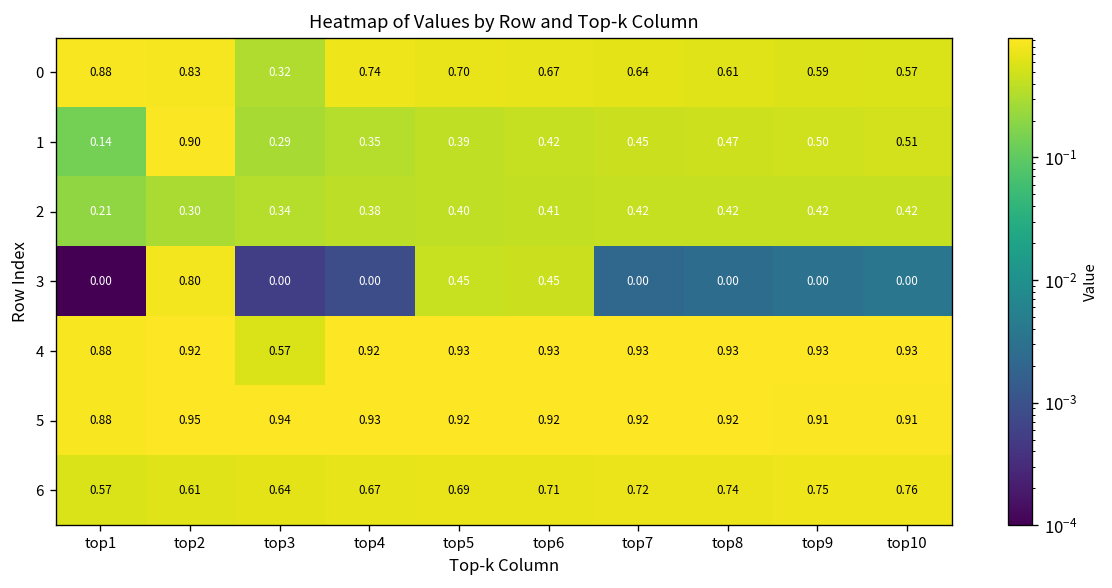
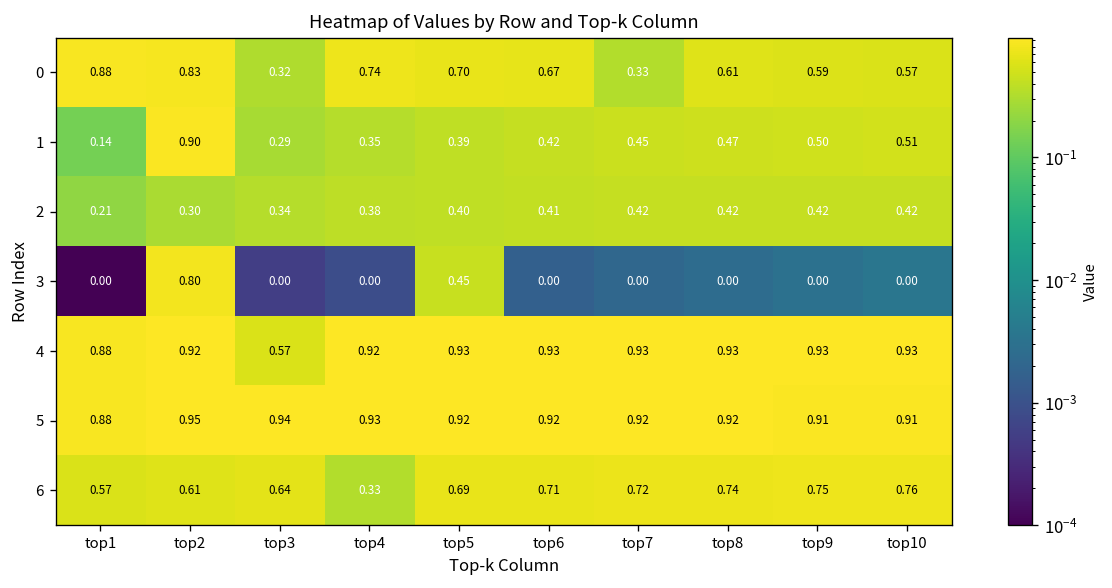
0, top7: 0.64 -> 0.33
3, top6: 0.45 -> 0.00
6, top4: 0.67 -> 0.33
